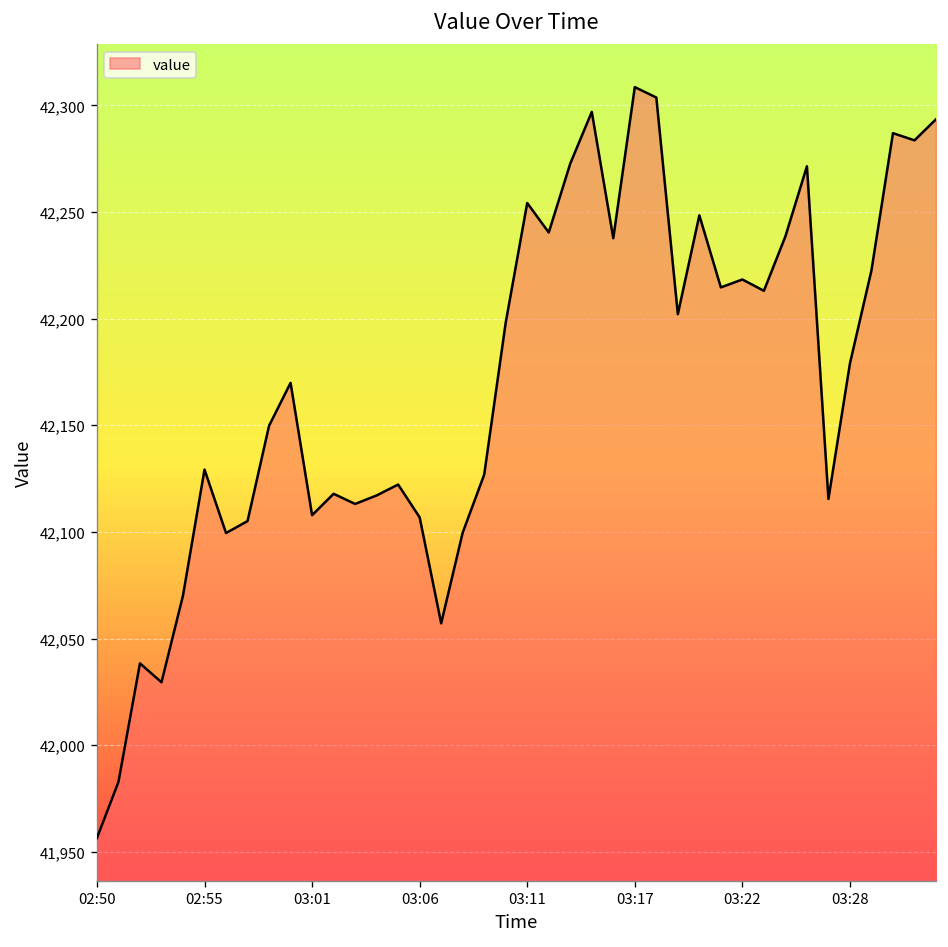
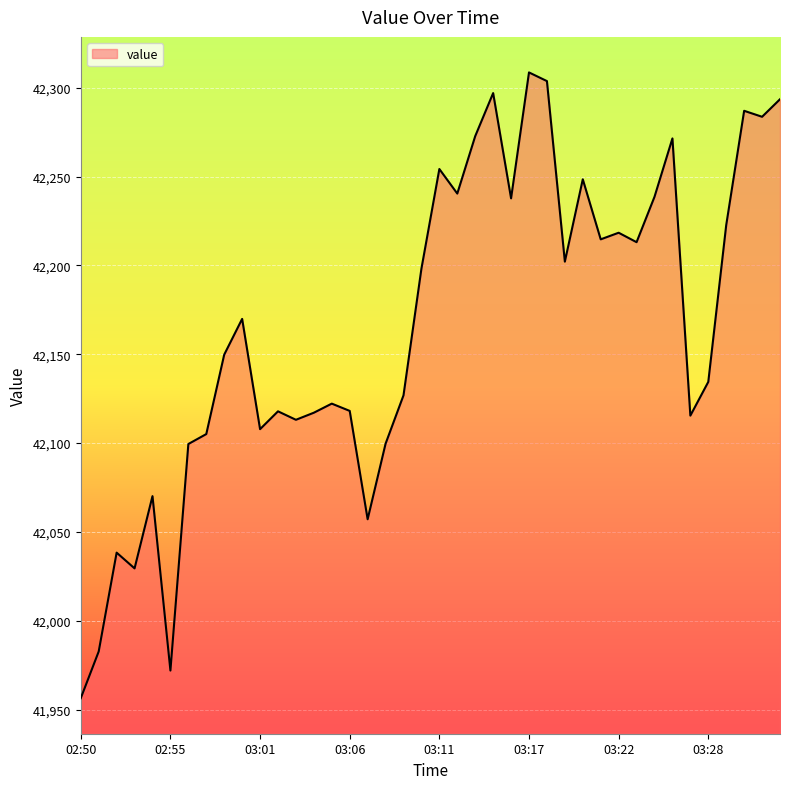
02:55: 42,129 -> 41,972
03:06: 42,107 -> 42,118
03:28: 42,179 -> 42,134
